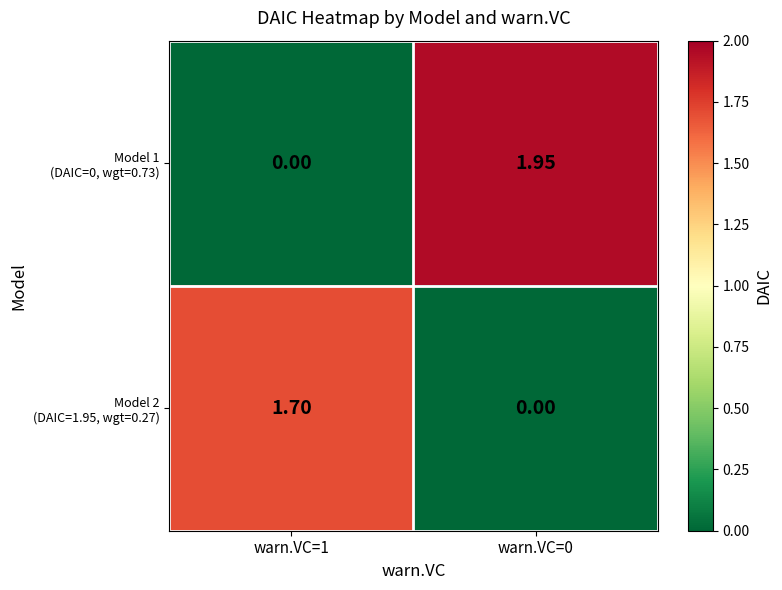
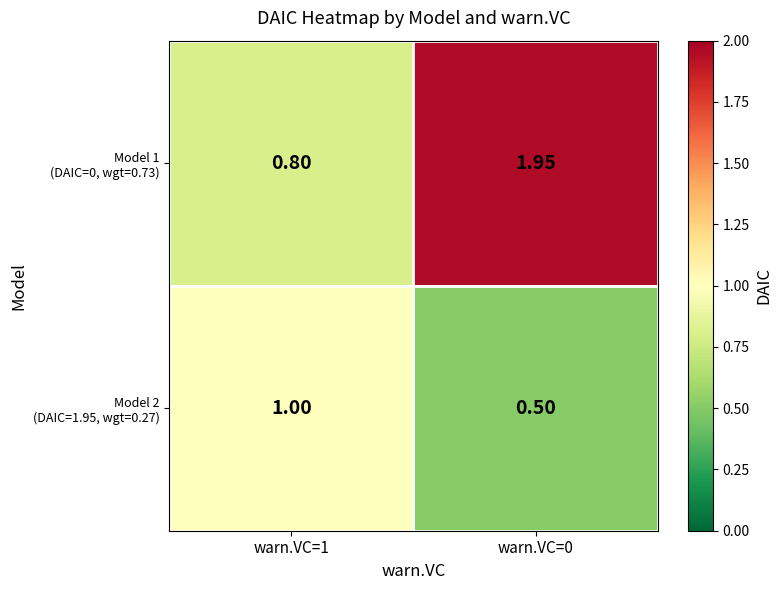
Model 1 (DAIC=0, wgt=0.73), warn.VC=1: 0.00 -> 0.80
Model 2 (DAIC=1.95, wgt=0.27), warn.VC=1: 1.70 -> 1.00
Model 2 (DAIC=1.95, wgt=0.27), warn.VC=0: 0.00 -> 0.50
